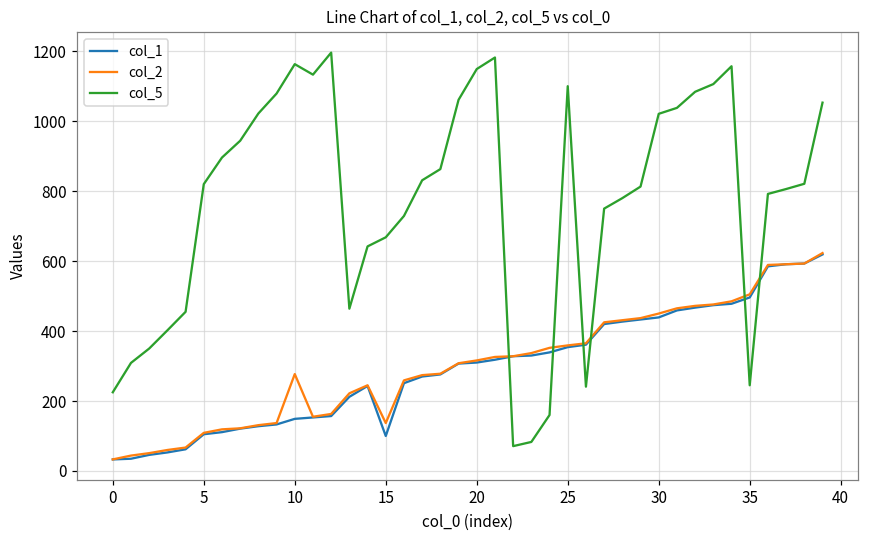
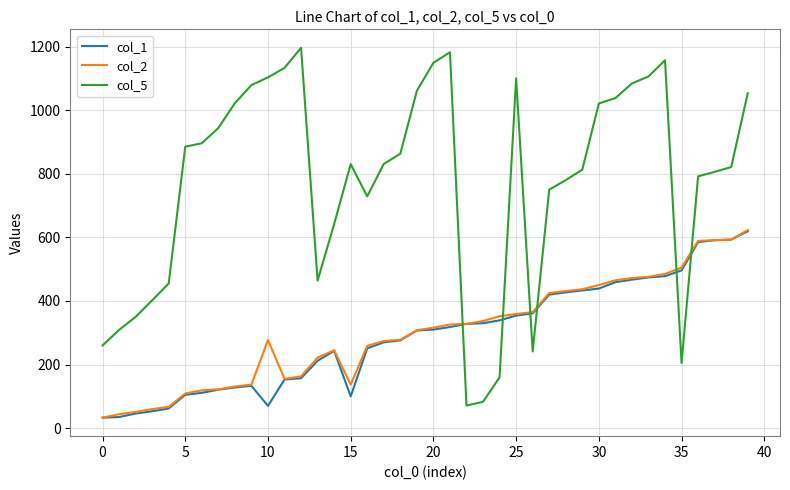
col_5, 0: 230 -> 260
col_5, 5: 820 -> 890
col_1, 10: 150 -> 70
col_5, 10: 1160 -> 1100
col_5, 15: 670 -> 830
col_5, 35: 250 -> 210
